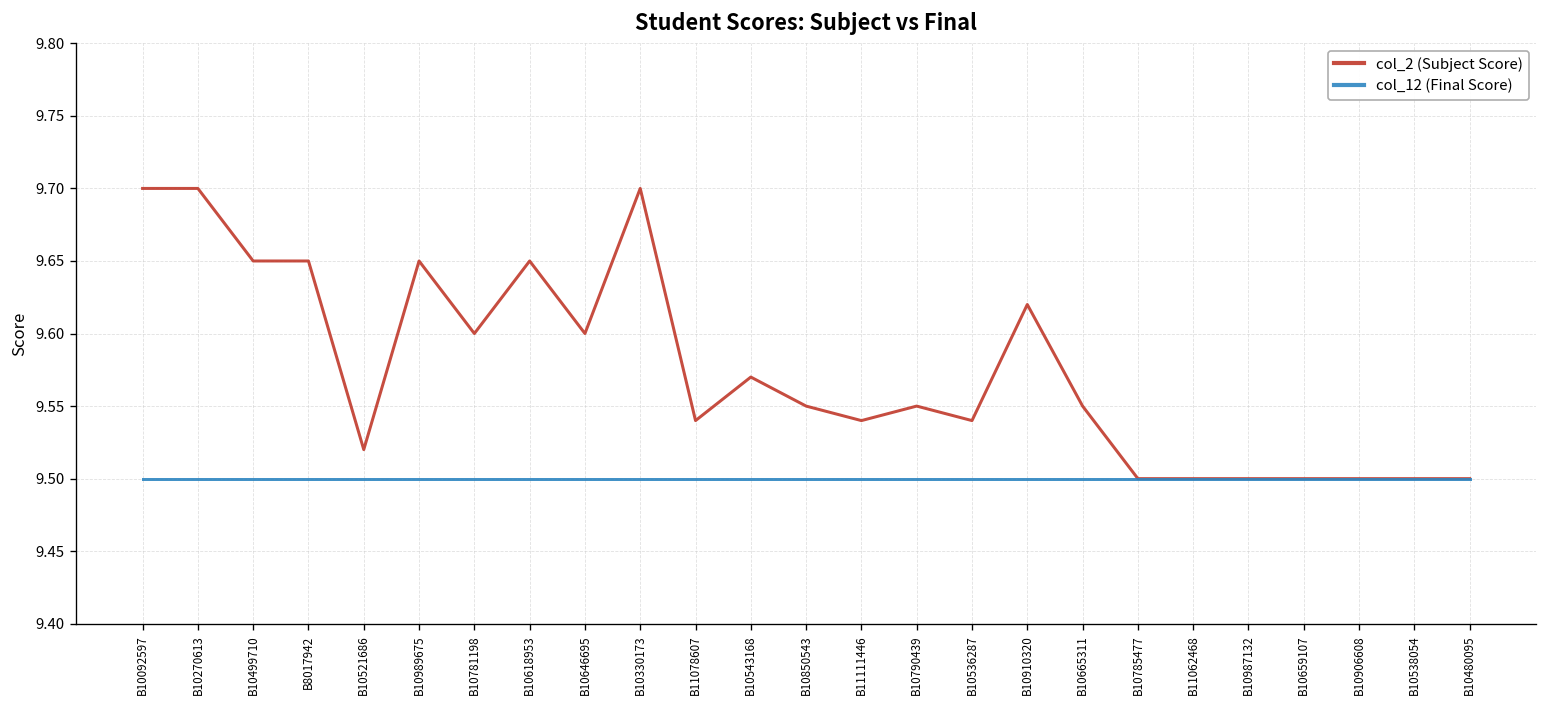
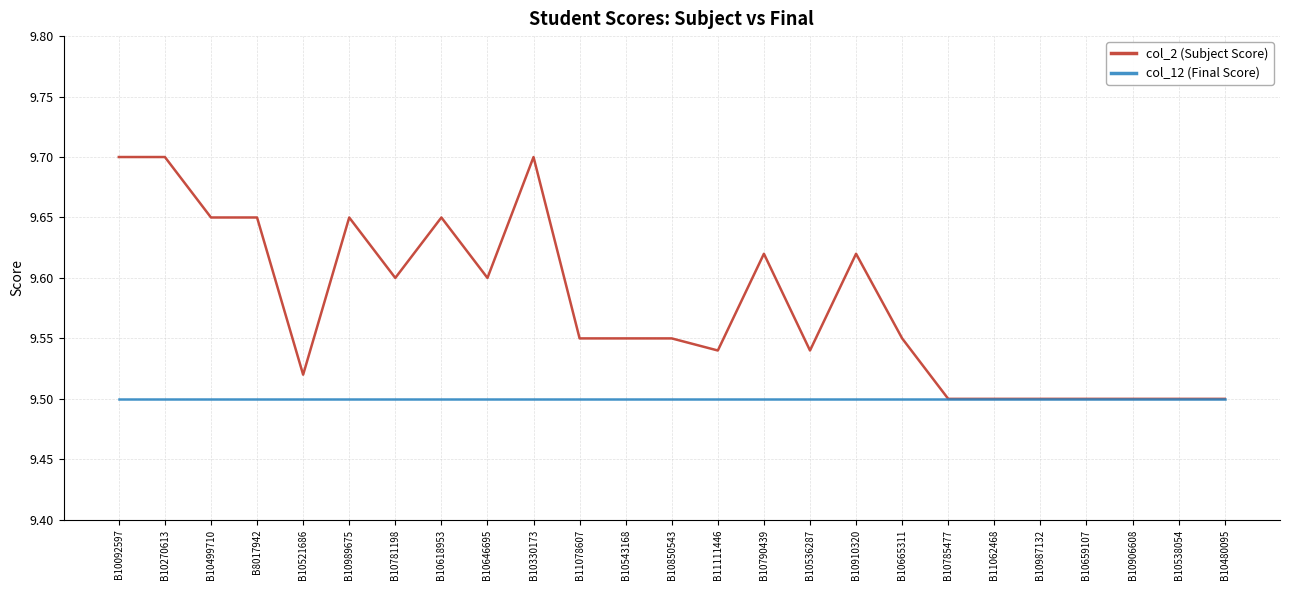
col_2 (Subject Score), B11078607: 9.54 -> 9.55
col_2 (Subject Score), B10543168: 9.57 -> 9.55
col_2 (Subject Score), B10790439: 9.55 -> 9.62
